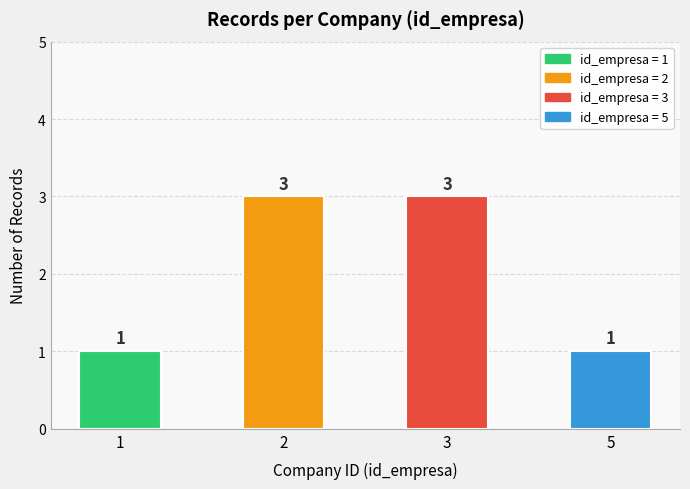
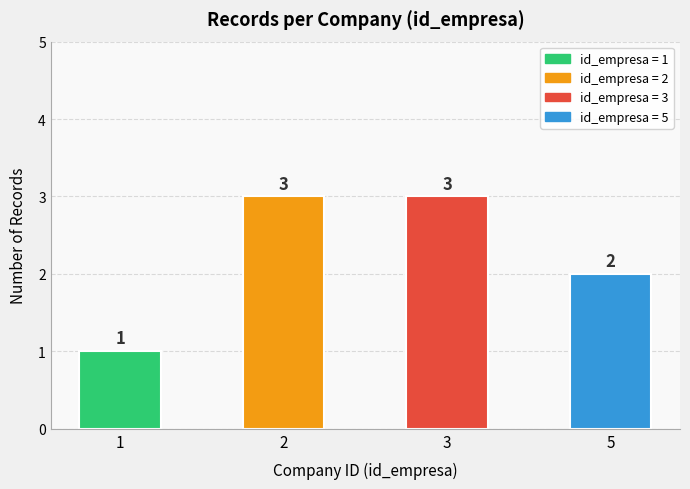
5: 1 -> 2
